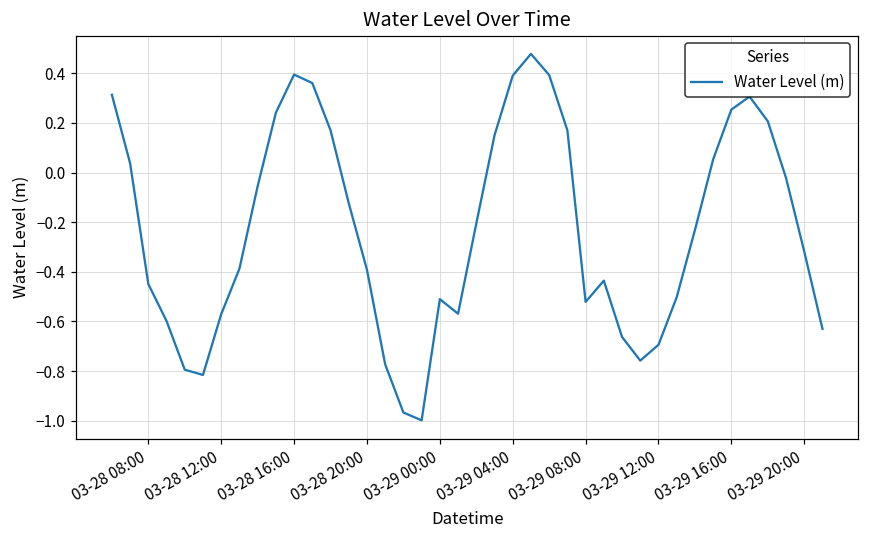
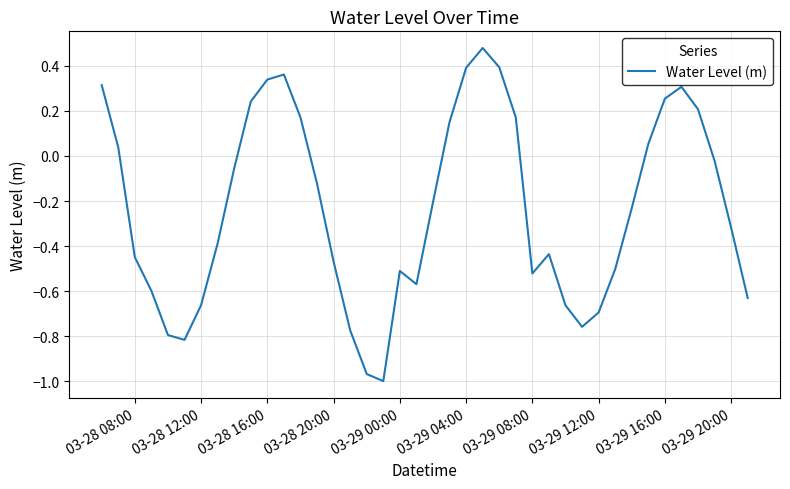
03-28 12:00: -0.57 -> -0.66
03-28 16:00: 0.39 -> 0.34
03-28 20:00: -0.39 -> -0.47
